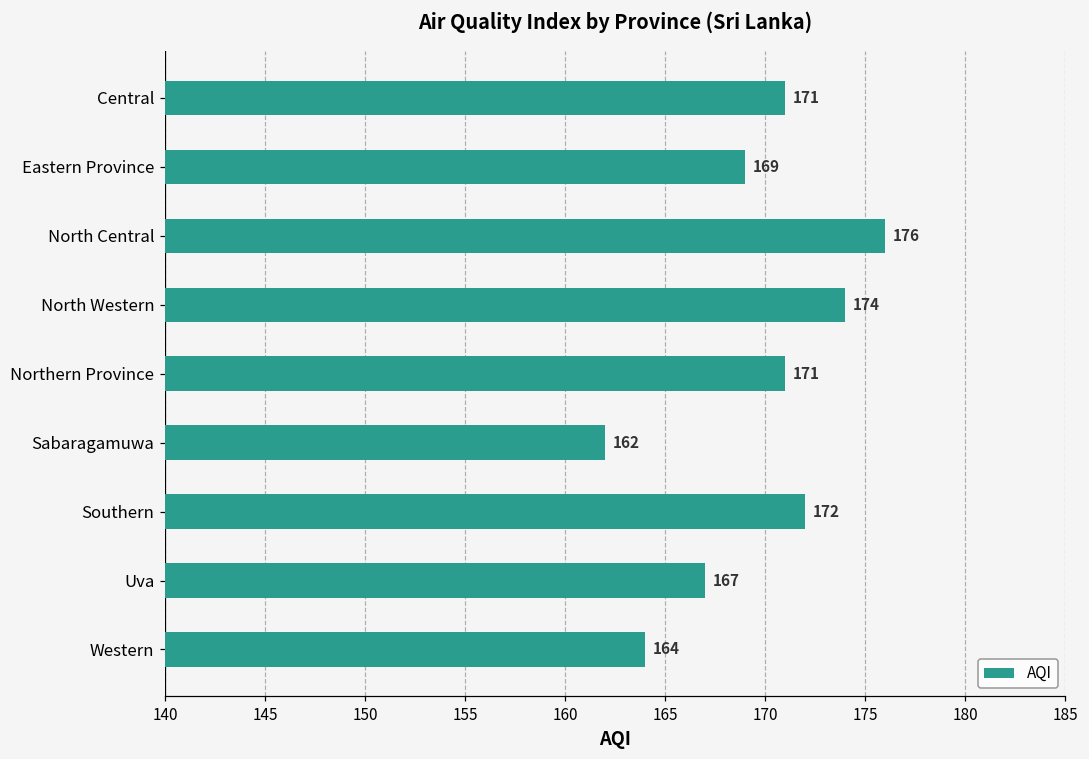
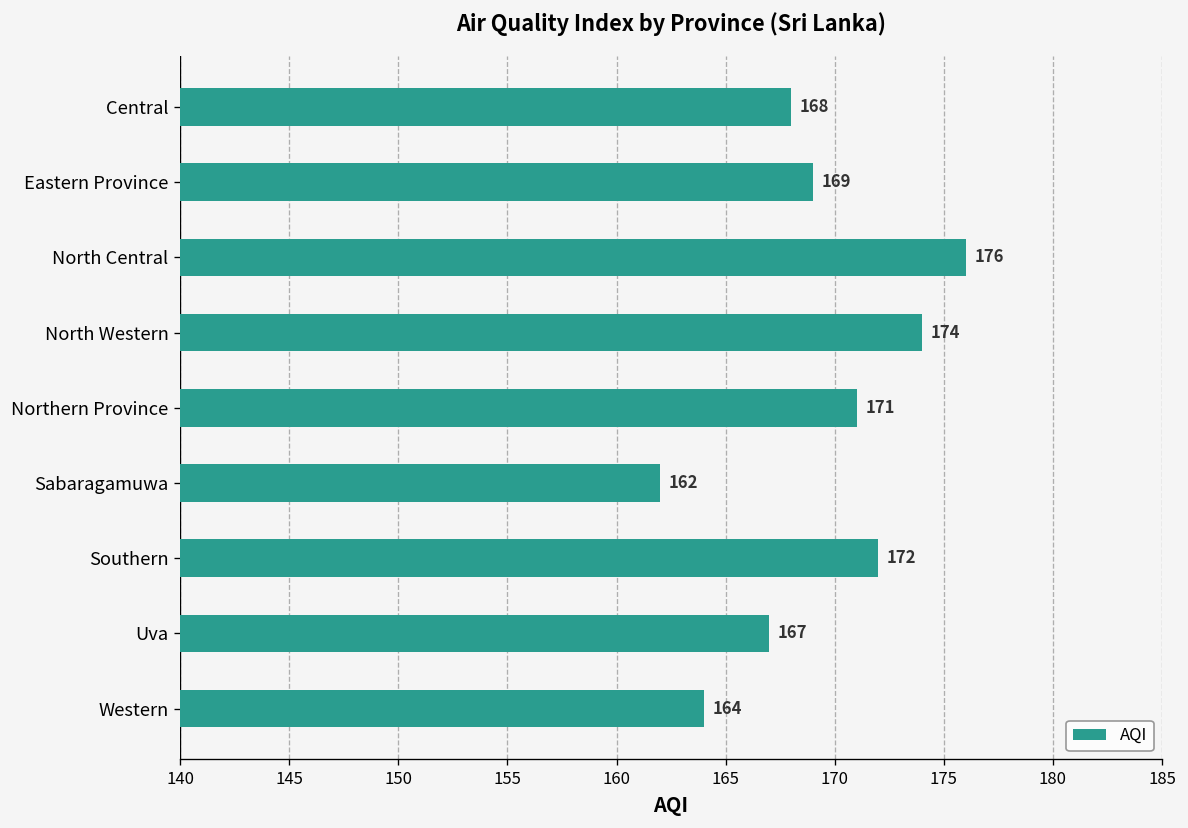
Central: 171 -> 168
